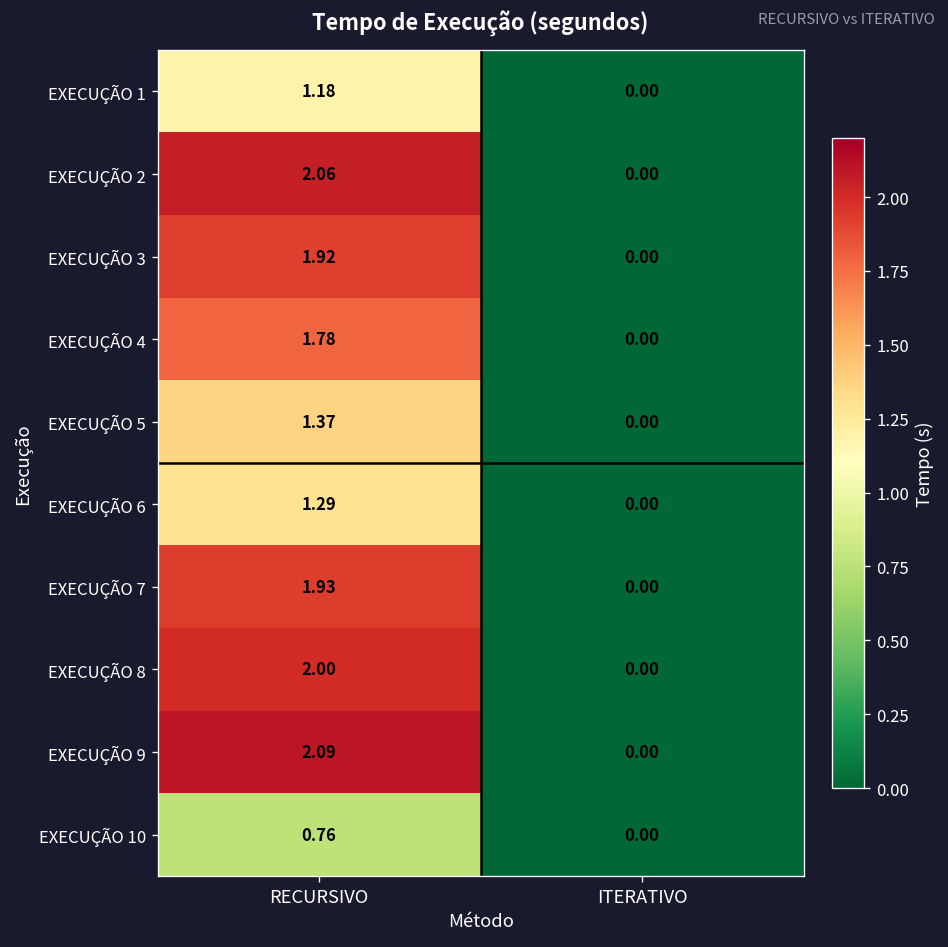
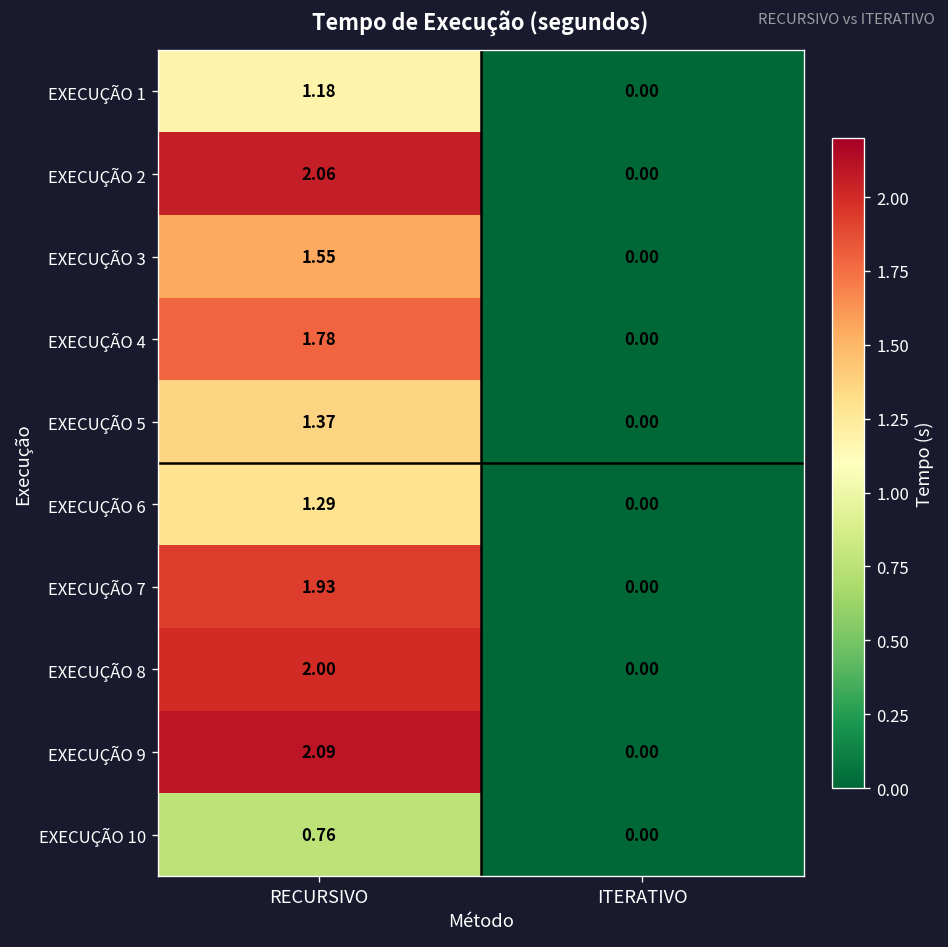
EXECUÇÃO 3, RECURSIVO: 1.92 -> 1.55
